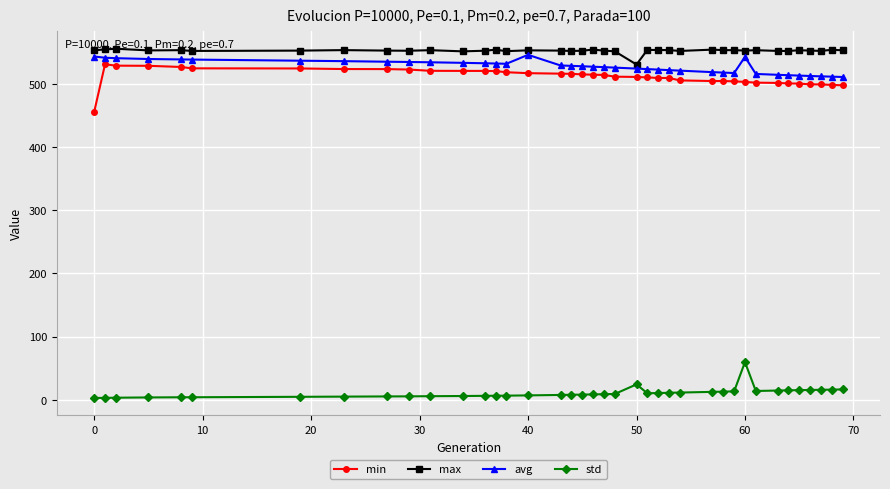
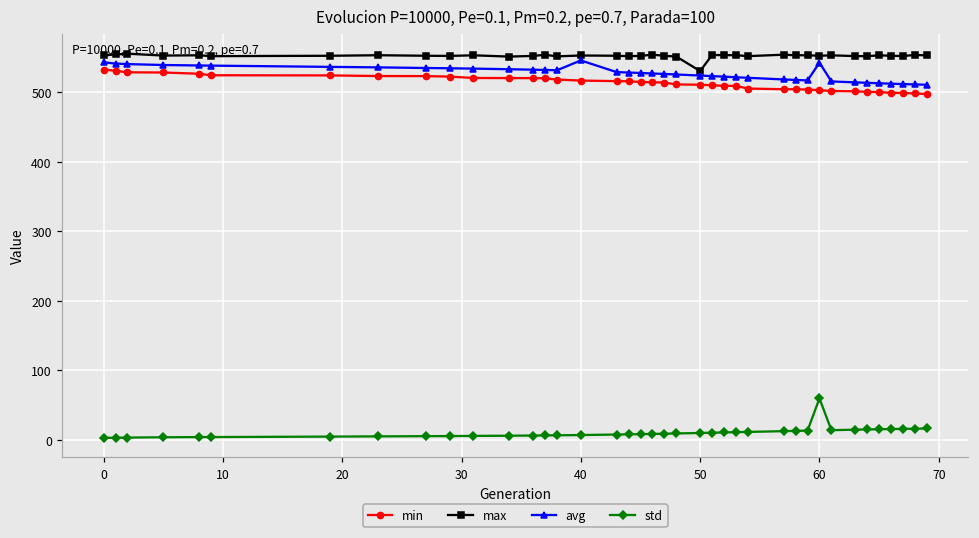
min, 0: 460 -> 530
std, 50: 20 -> 10
